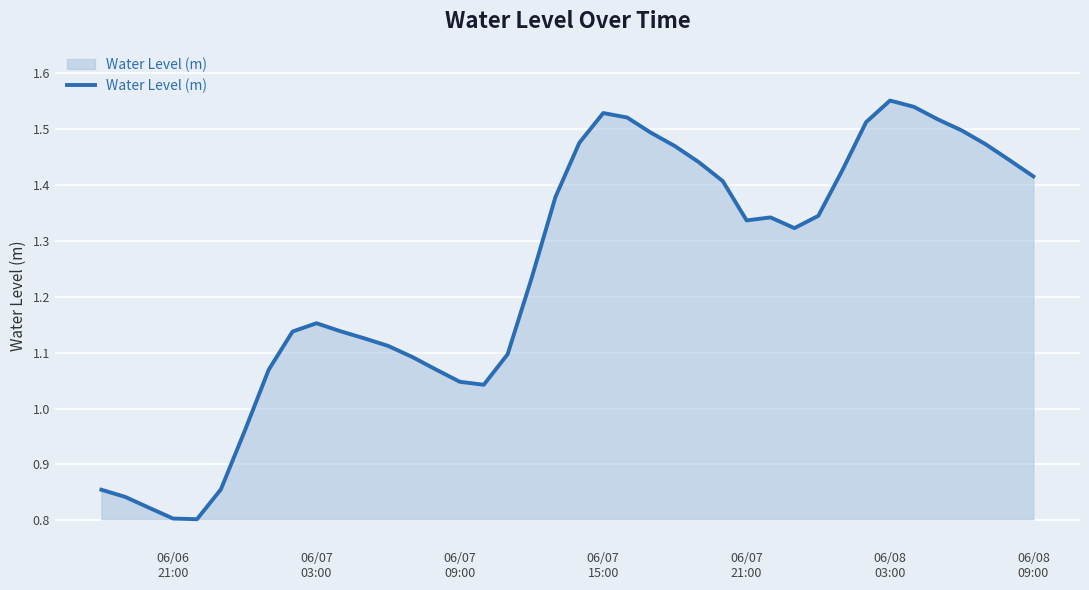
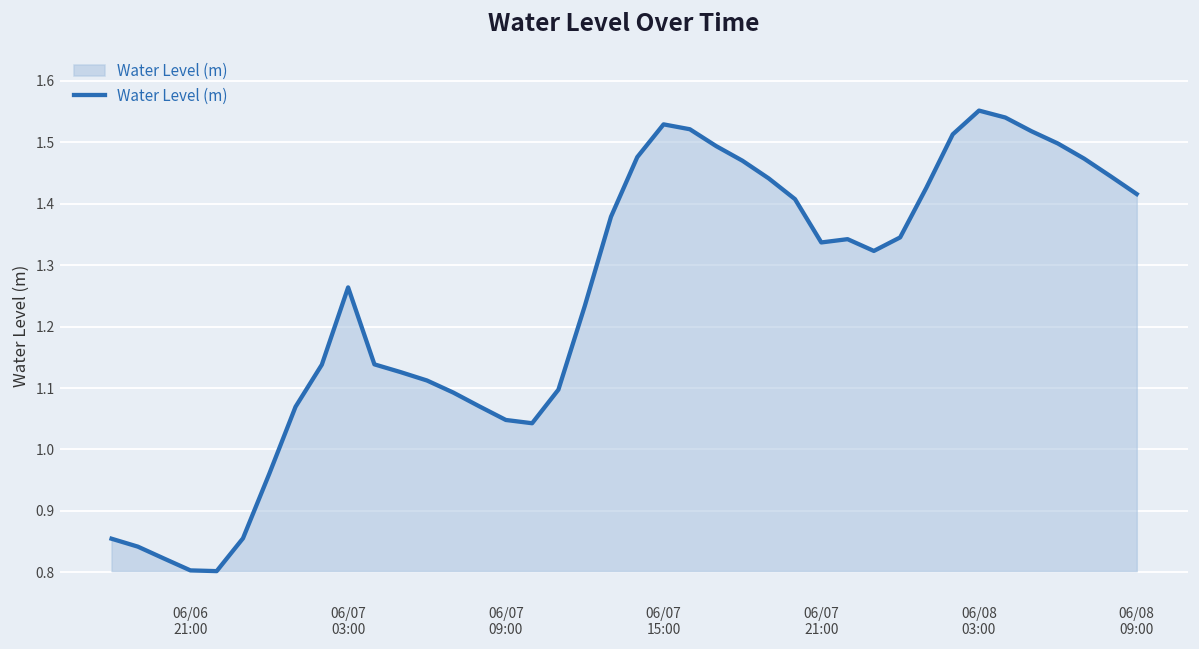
06/07 03:00: 1.15 -> 1.26
